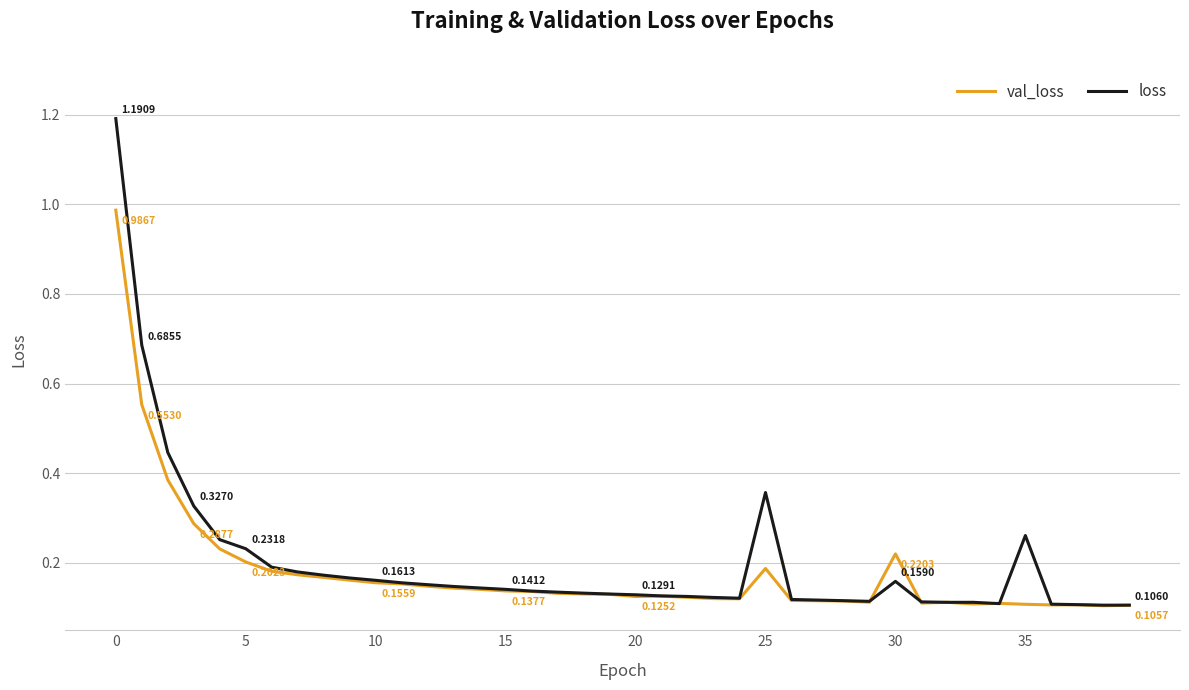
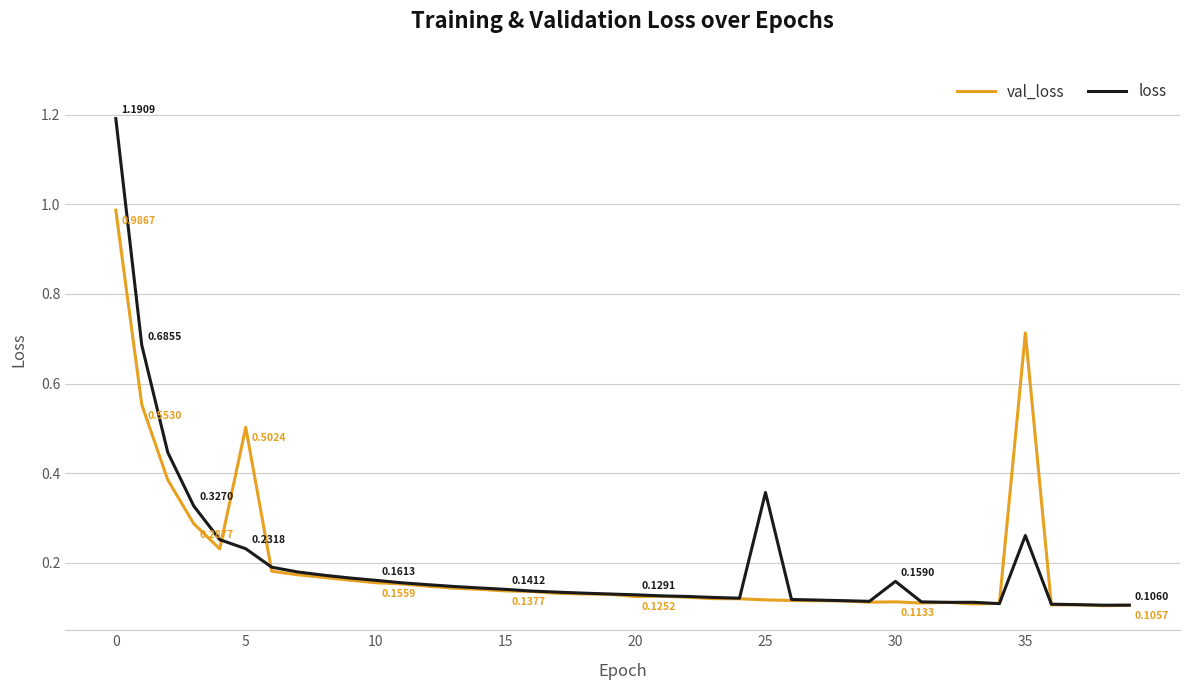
val_loss, 5: 0.2023 -> 0.5024
val_loss, 25: 0.19 -> 0.12
val_loss, 30: 0.2203 -> 0.1133
val_loss, 35: 0.11 -> 0.71
